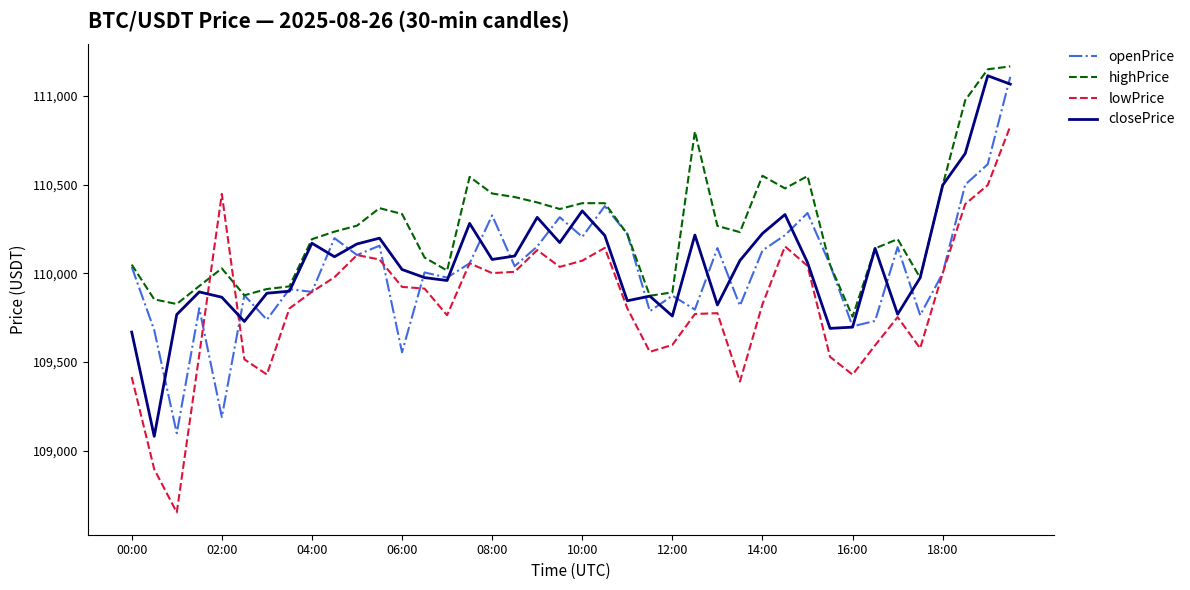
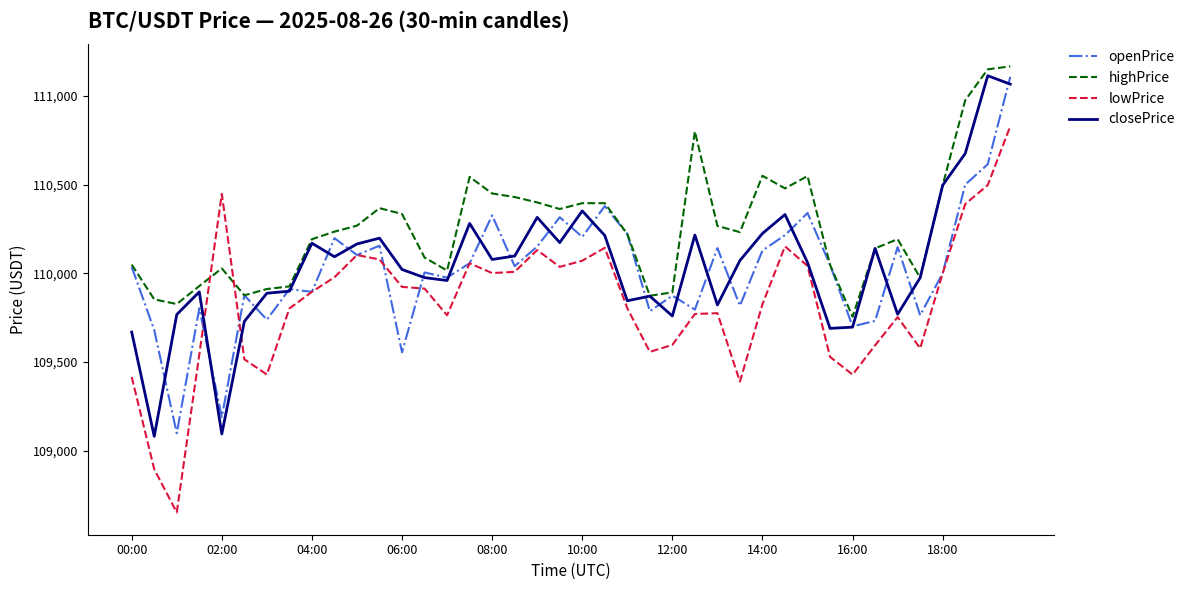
closePrice, 02:00: 109,870 -> 109,090
